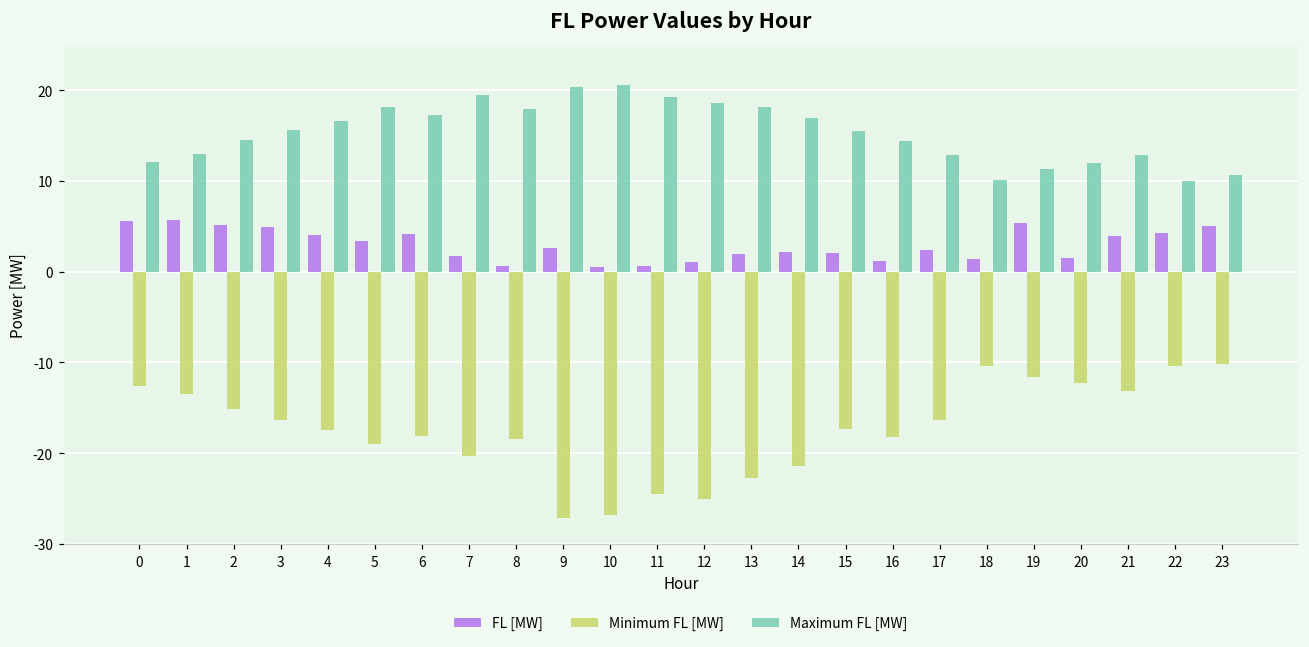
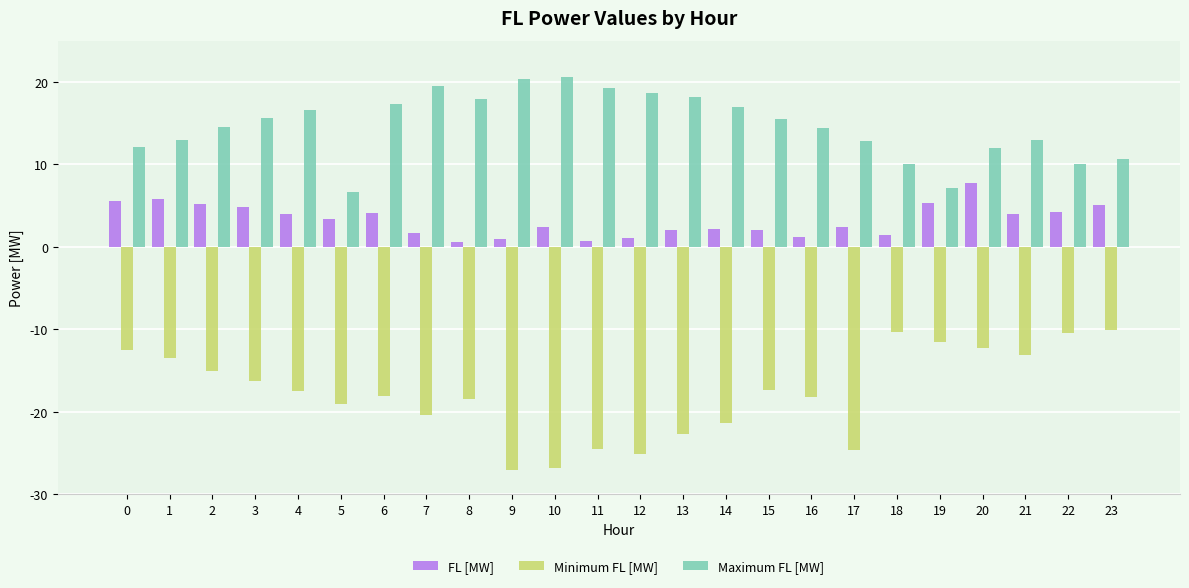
Maximum FL [MW], 5: 18 -> 7
FL [MW], 9: 3 -> 1
FL [MW], 10: 1 -> 2
Minimum FL [MW], 17: -16 -> -25
Maximum FL [MW], 19: 11 -> 7
FL [MW], 20: 1 -> 8
